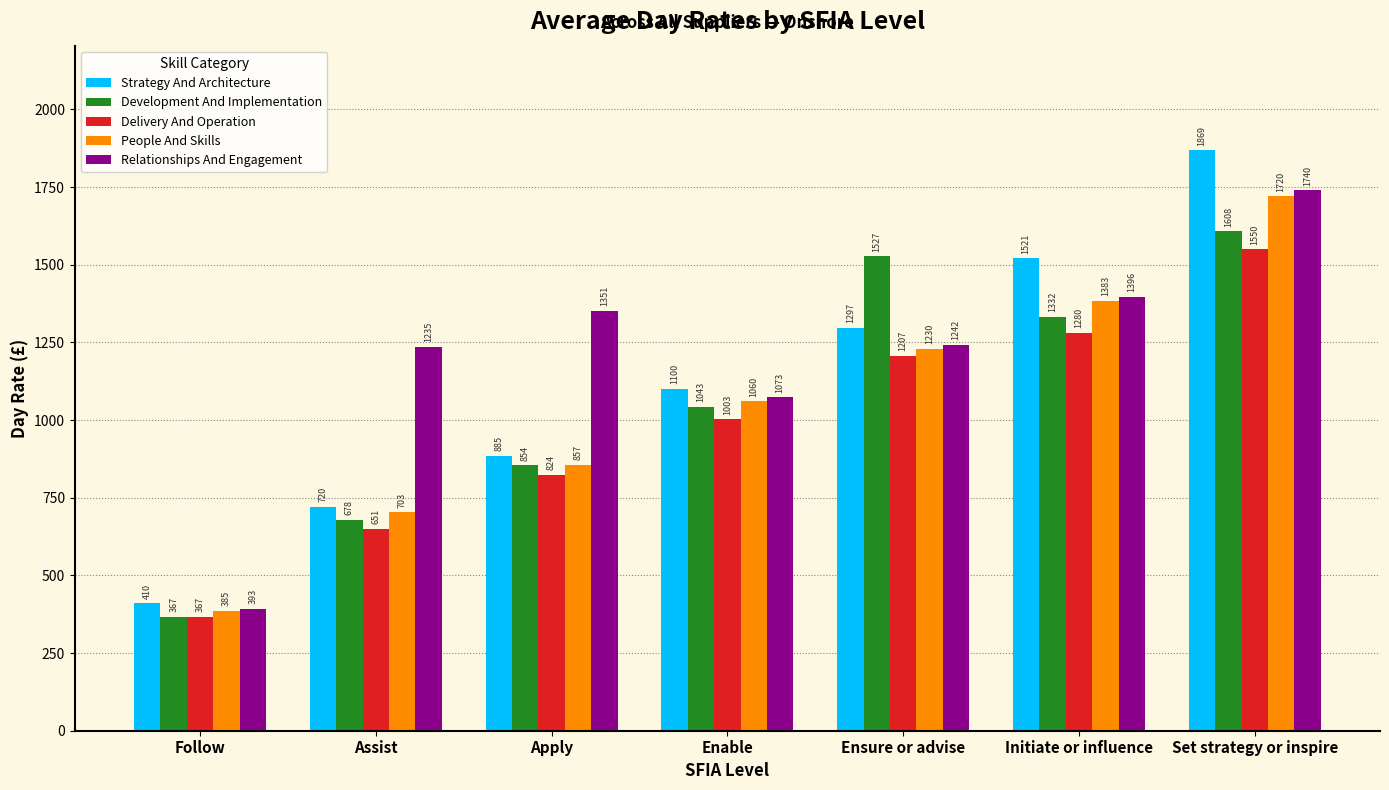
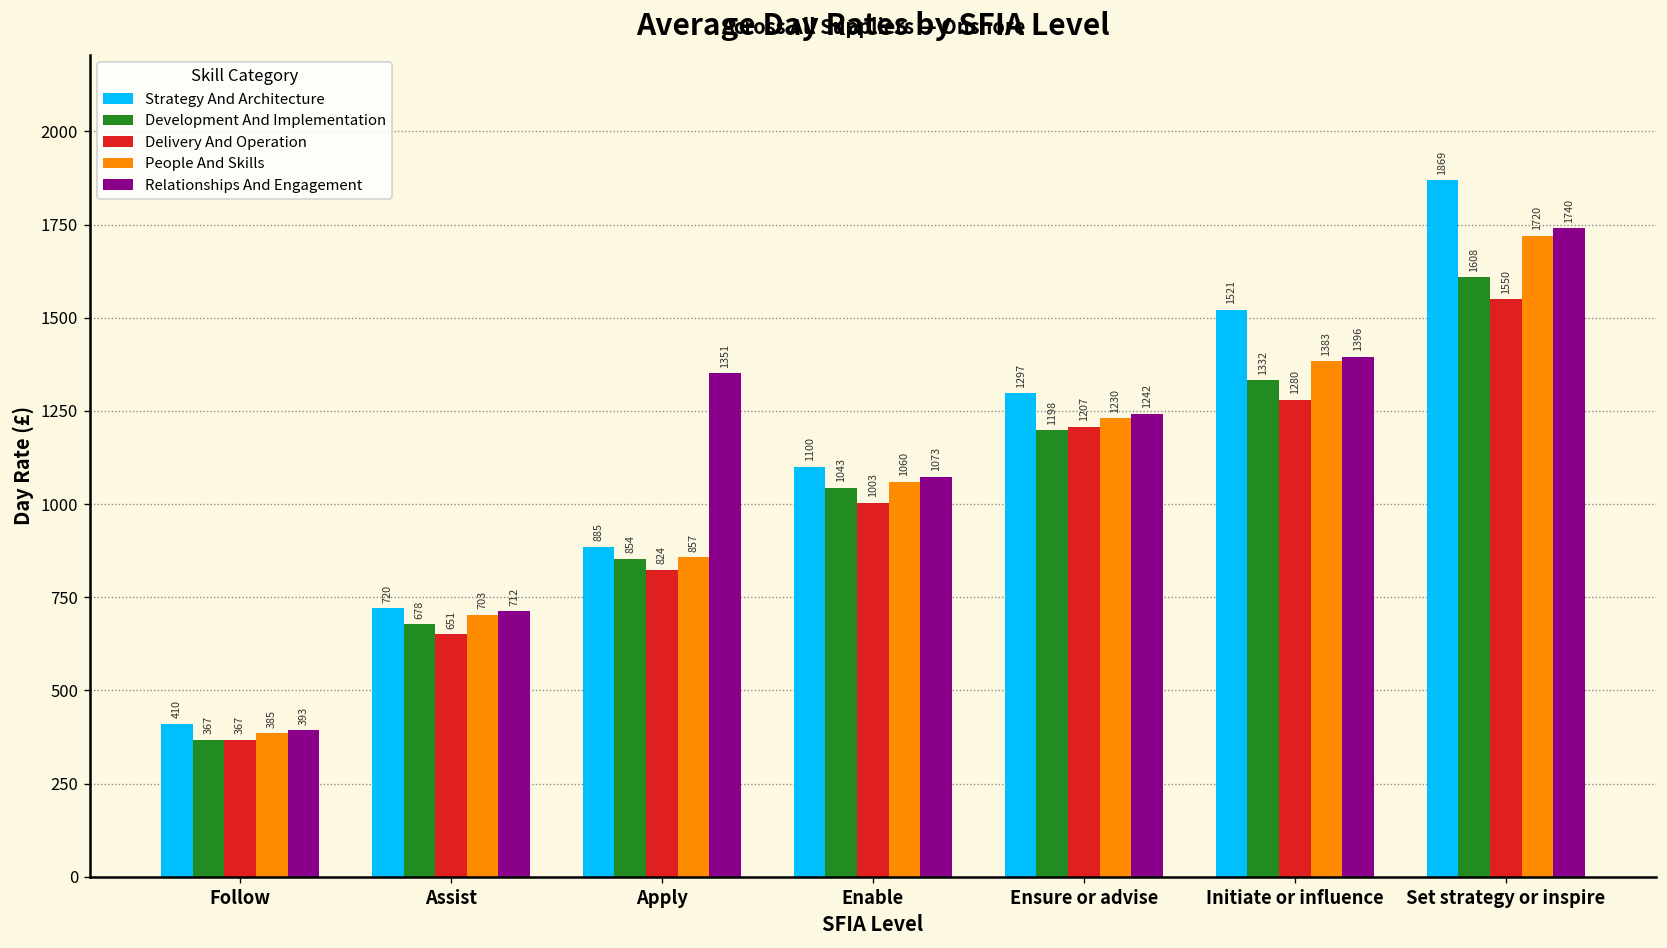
Relationships And Engagement, Assist: 1235 -> 712
Development And Implementation, Ensure or advise: 1527 -> 1198
